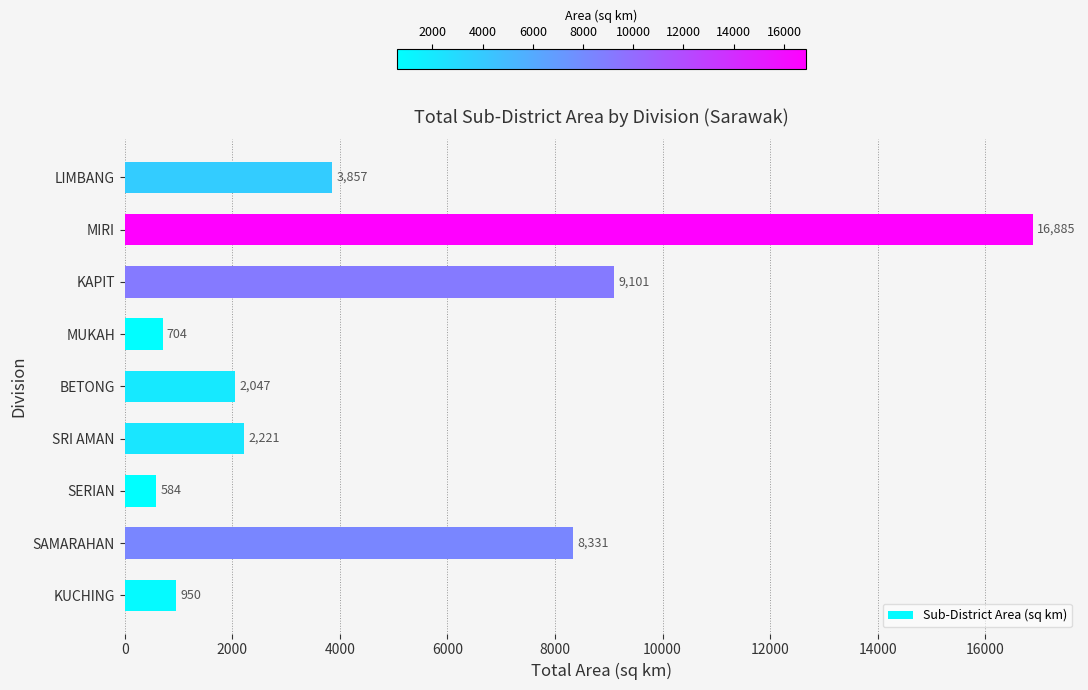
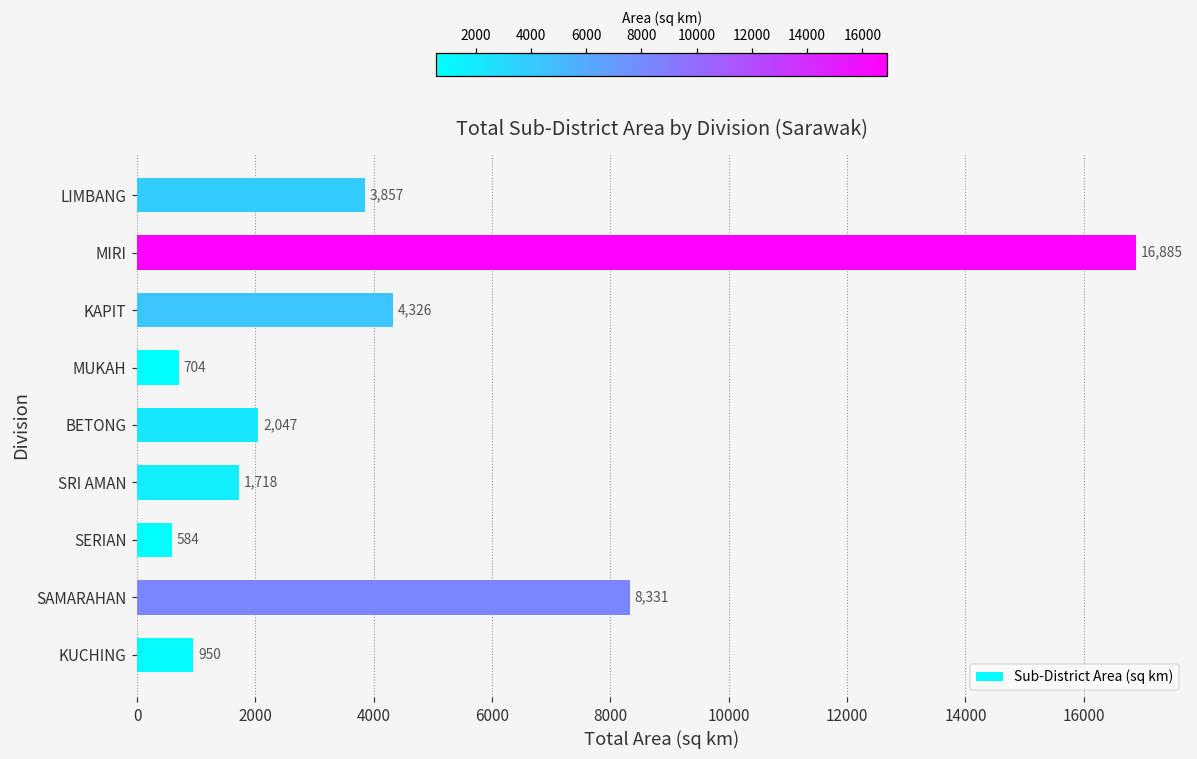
KAPIT: 9,101 -> 4,326
SRI AMAN: 2,221 -> 1,718
